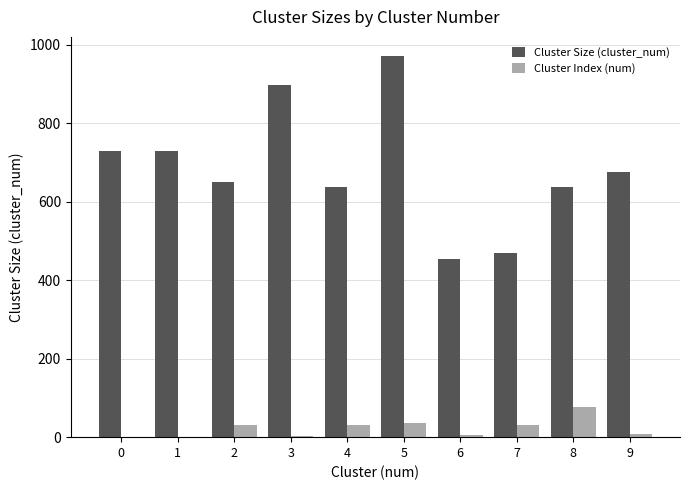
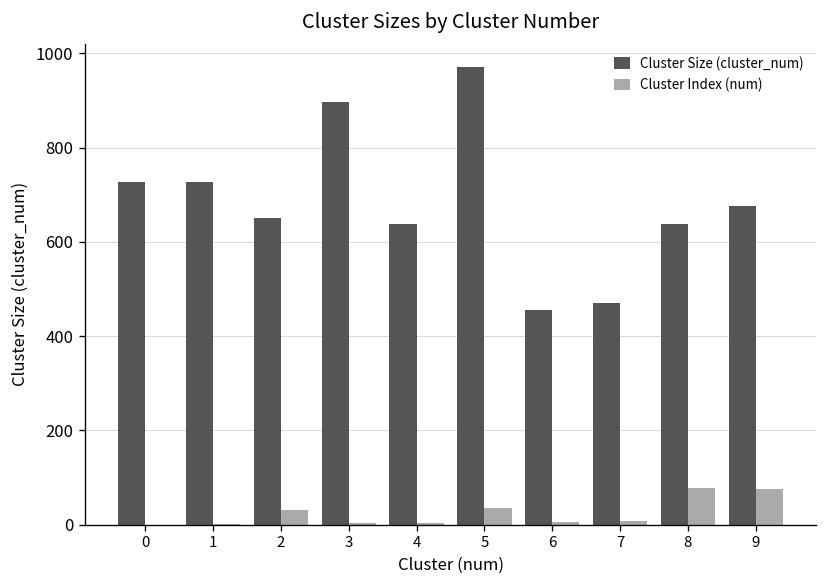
Cluster Index (num), 4: 30 -> 0
Cluster Index (num), 7: 30 -> 10
Cluster Index (num), 9: 10 -> 80
